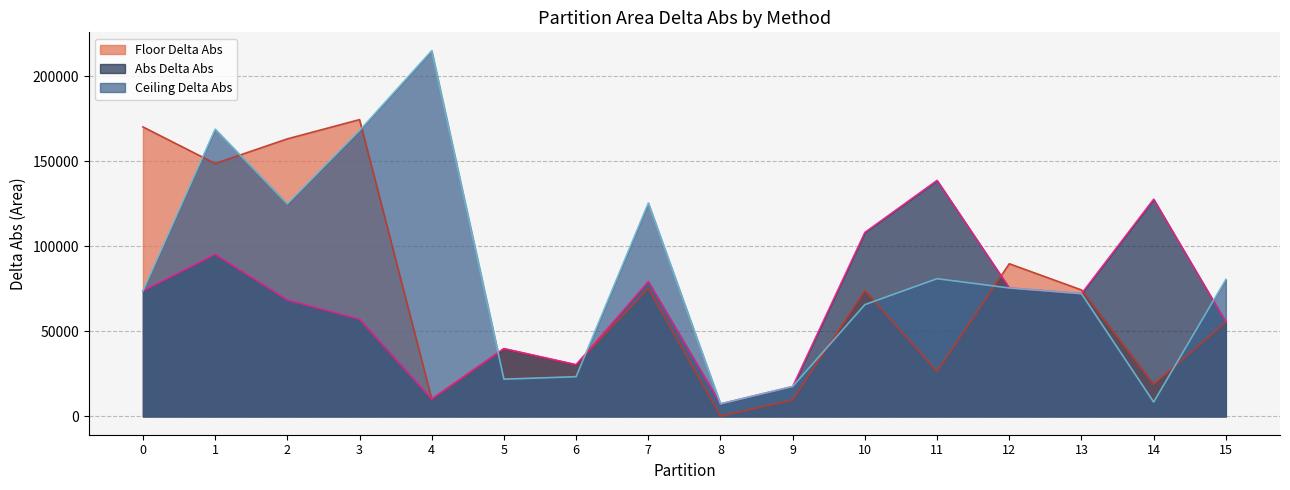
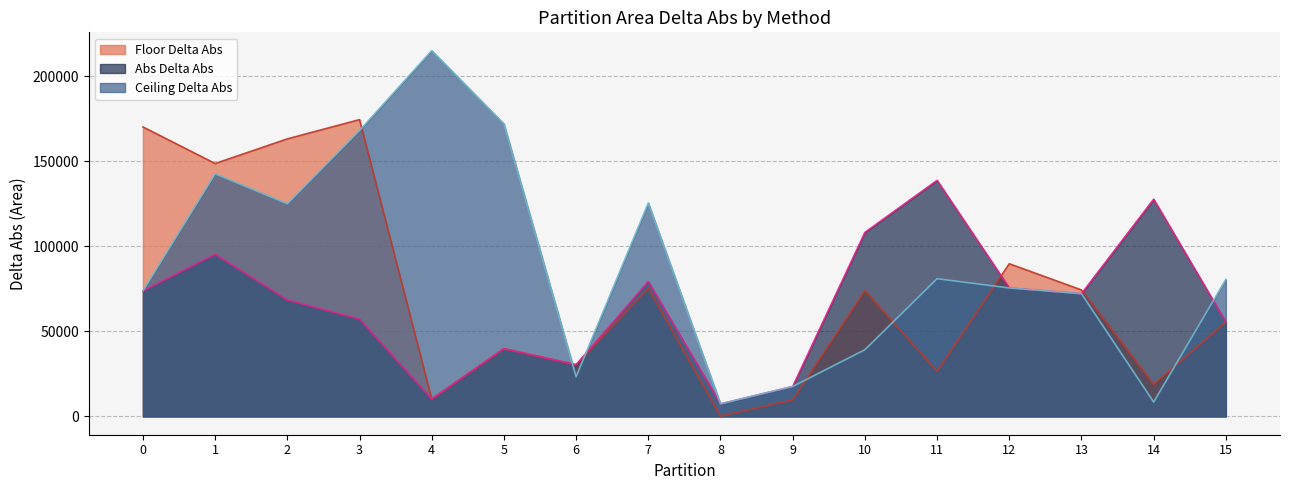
Ceiling Delta Abs, 1: 169000 -> 143000
Ceiling Delta Abs, 5: 22000 -> 172000
Ceiling Delta Abs, 10: 66000 -> 39000
